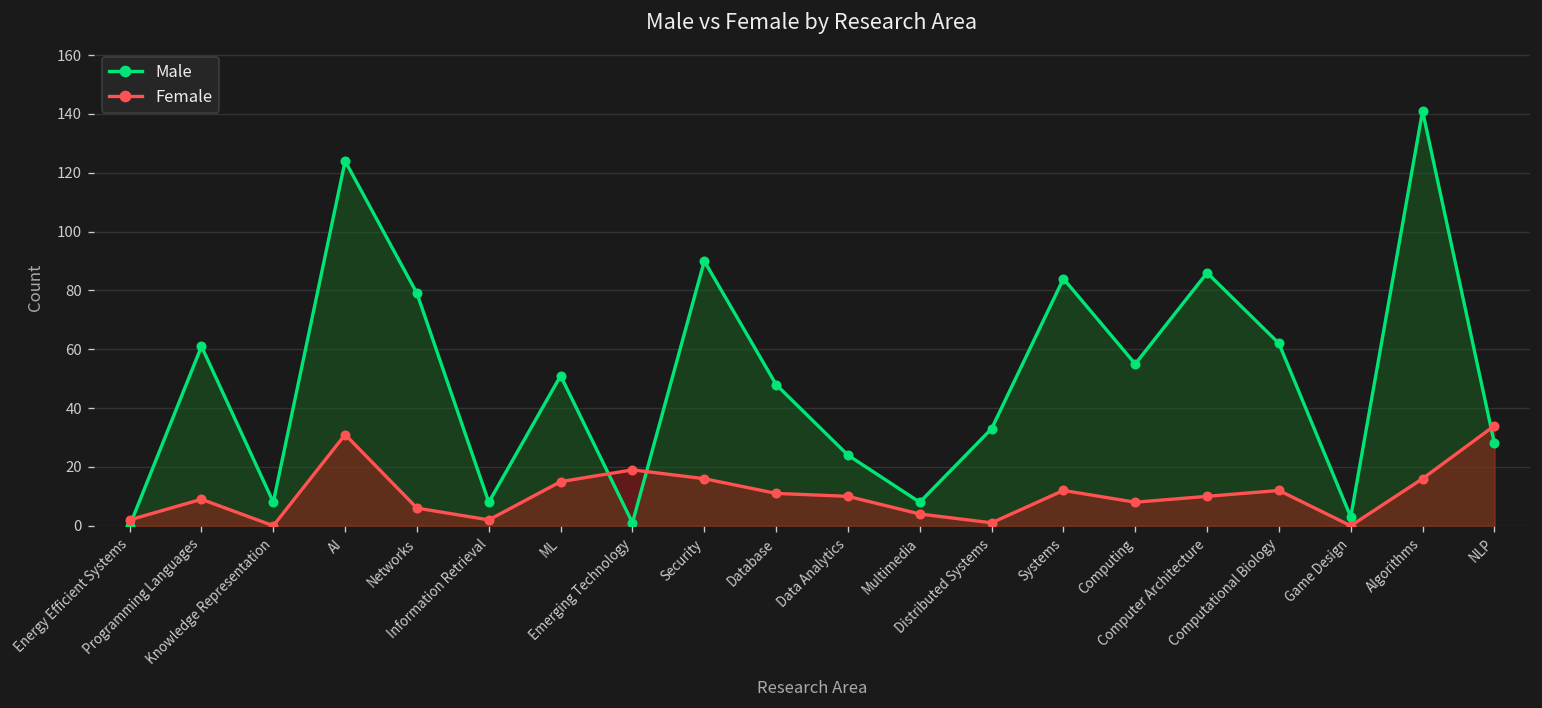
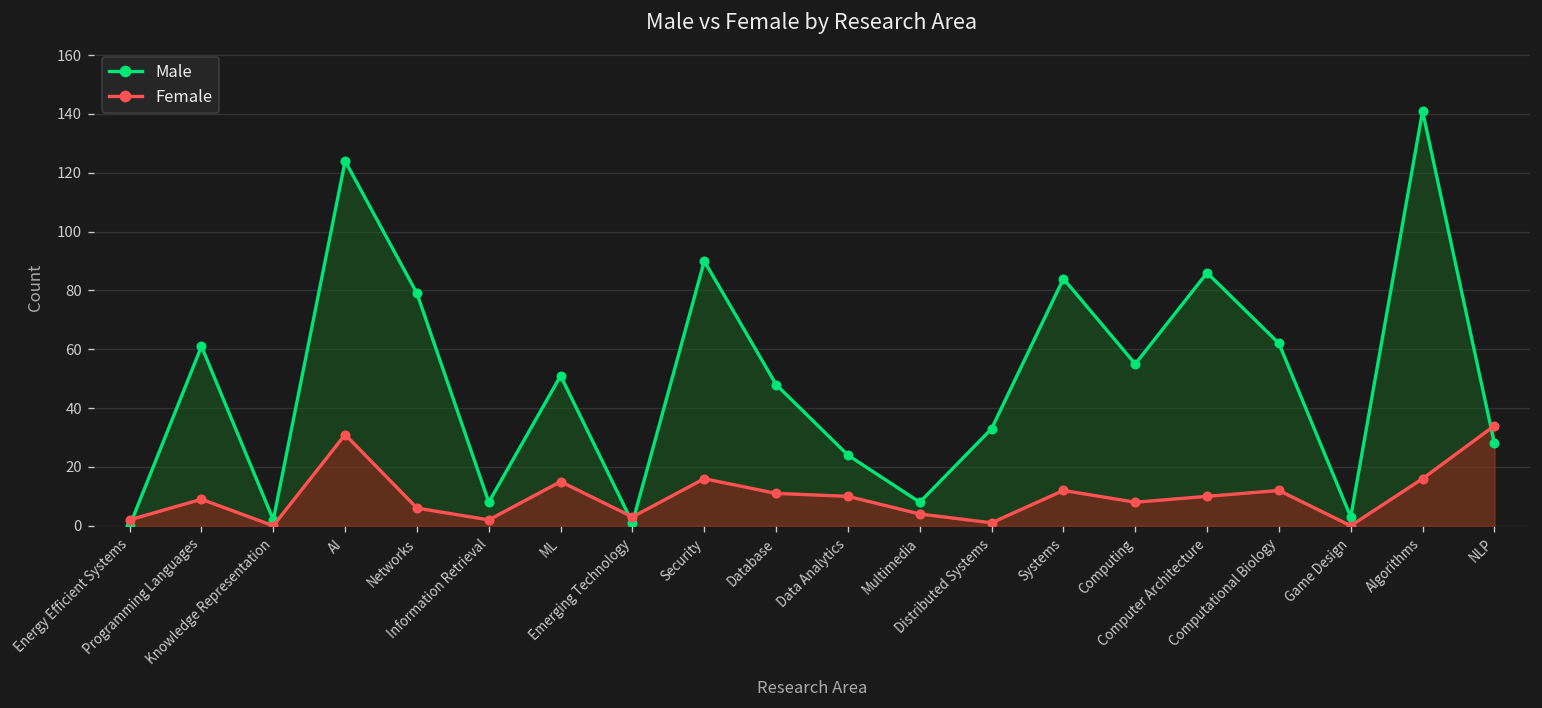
Male, Knowledge Representation: 8 -> 2
Female, Emerging Technology: 19 -> 3
